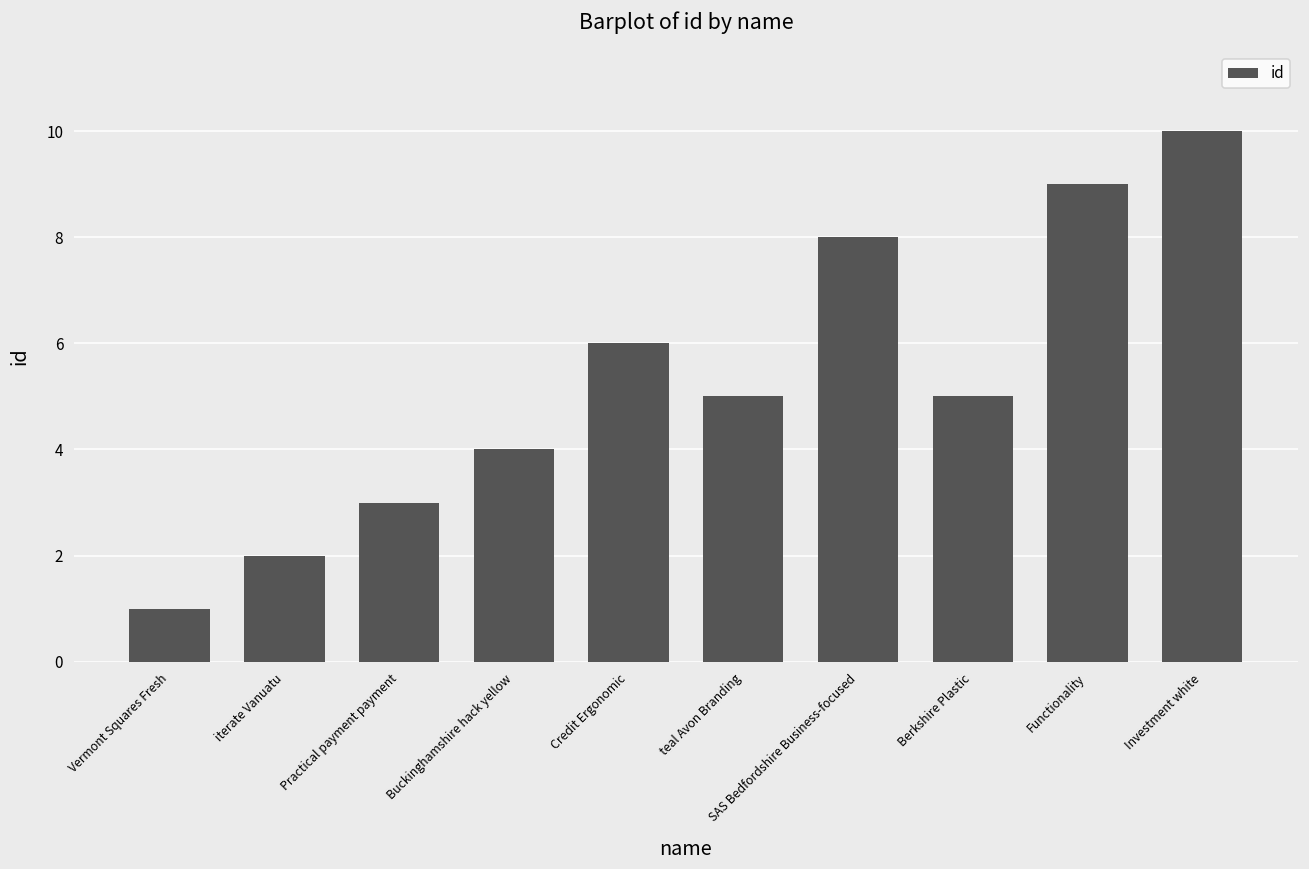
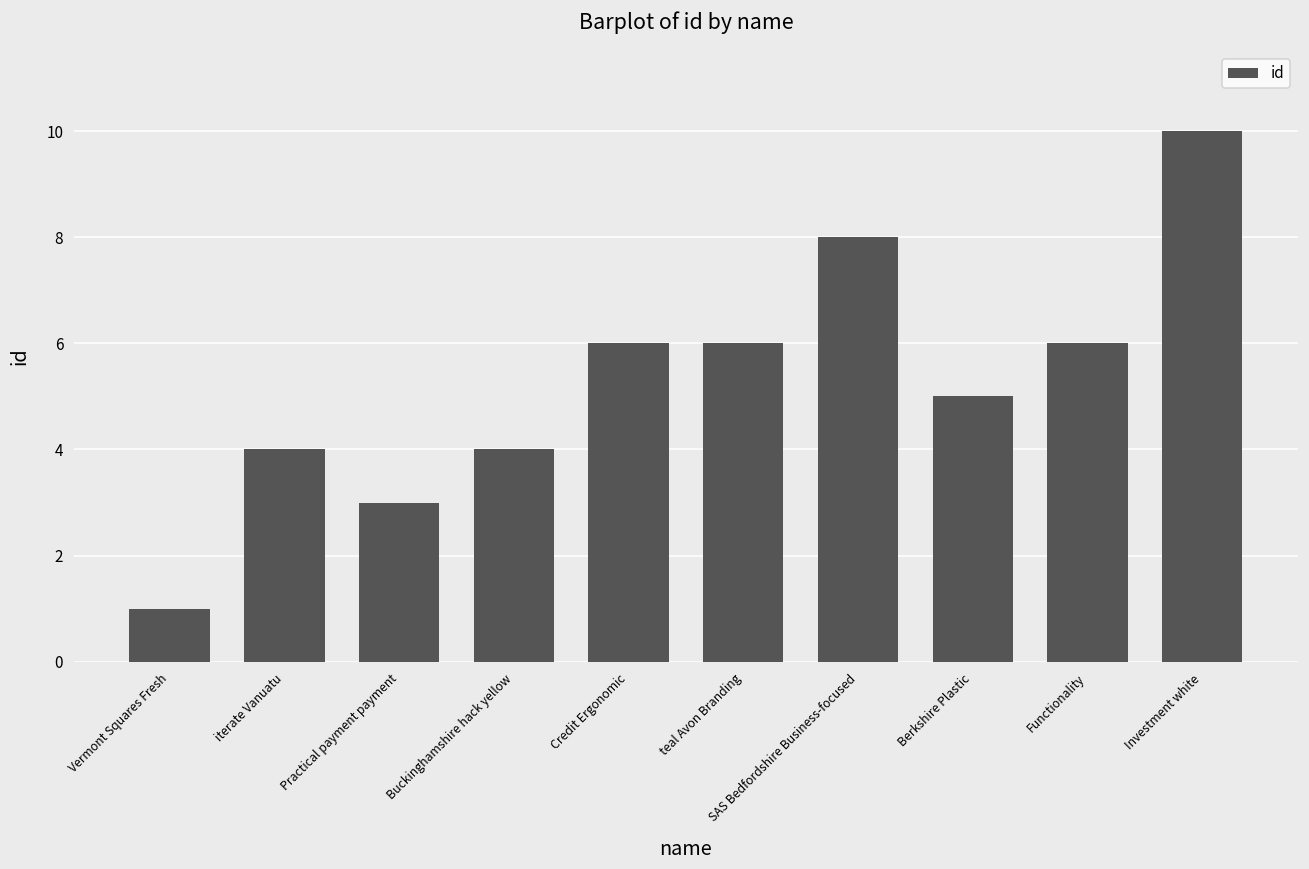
iterate Vanuatu: 2 -> 4
teal Avon Branding: 5 -> 6
Functionality: 9 -> 6
